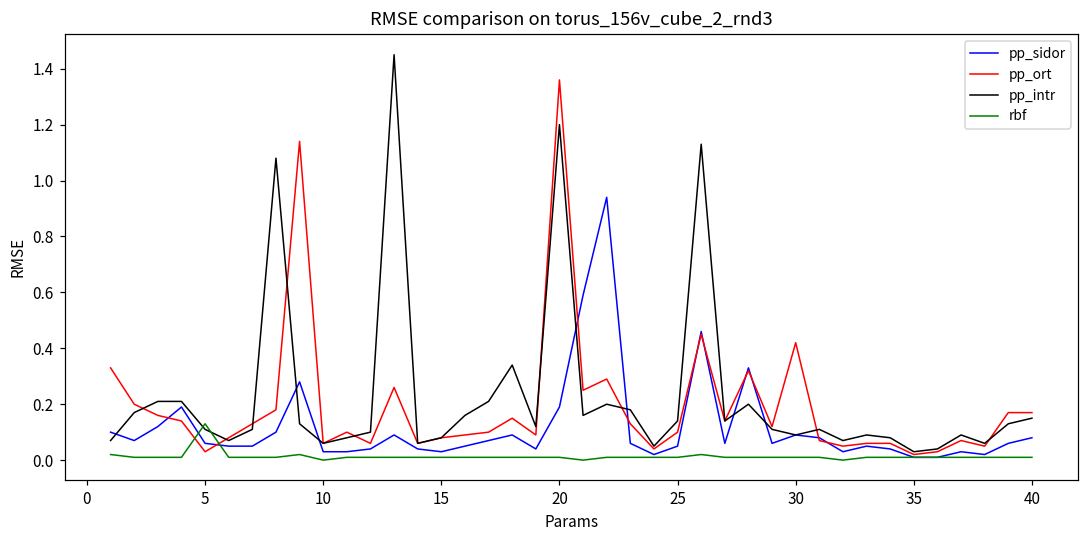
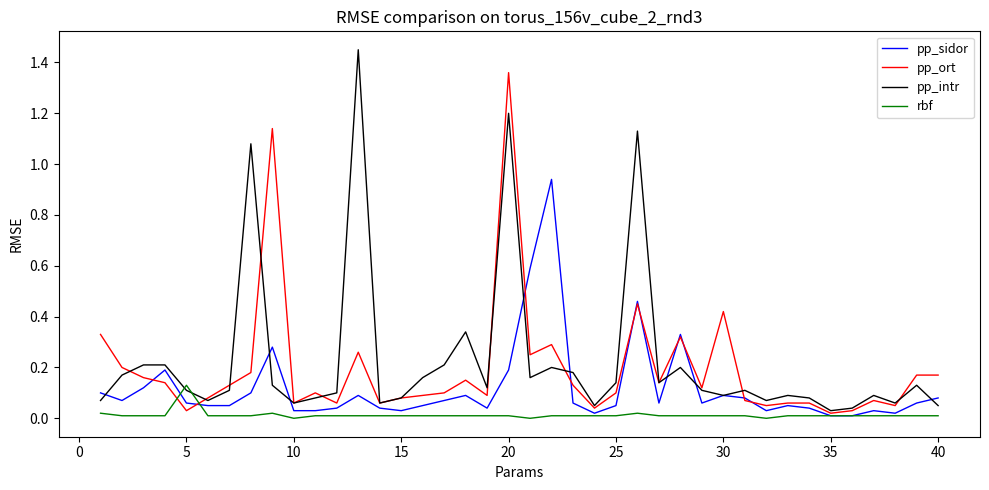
pp_intr, 40: 0.15 -> 0.05
